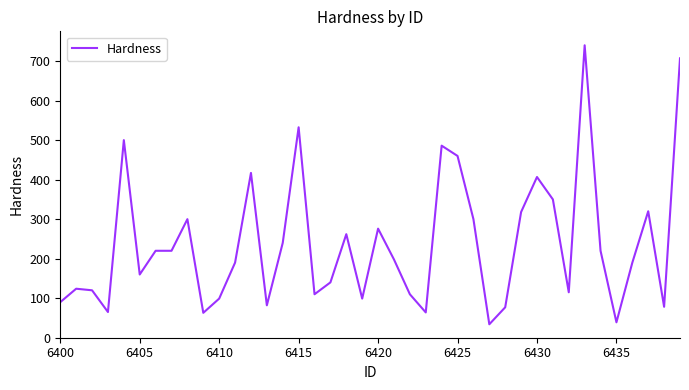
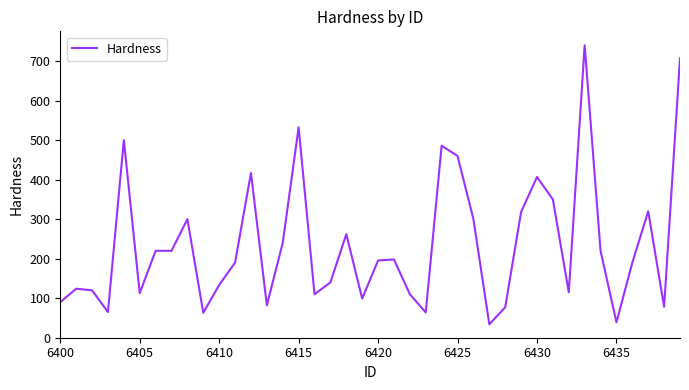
6405: 160 -> 110
6410: 100 -> 130
6420: 280 -> 200
